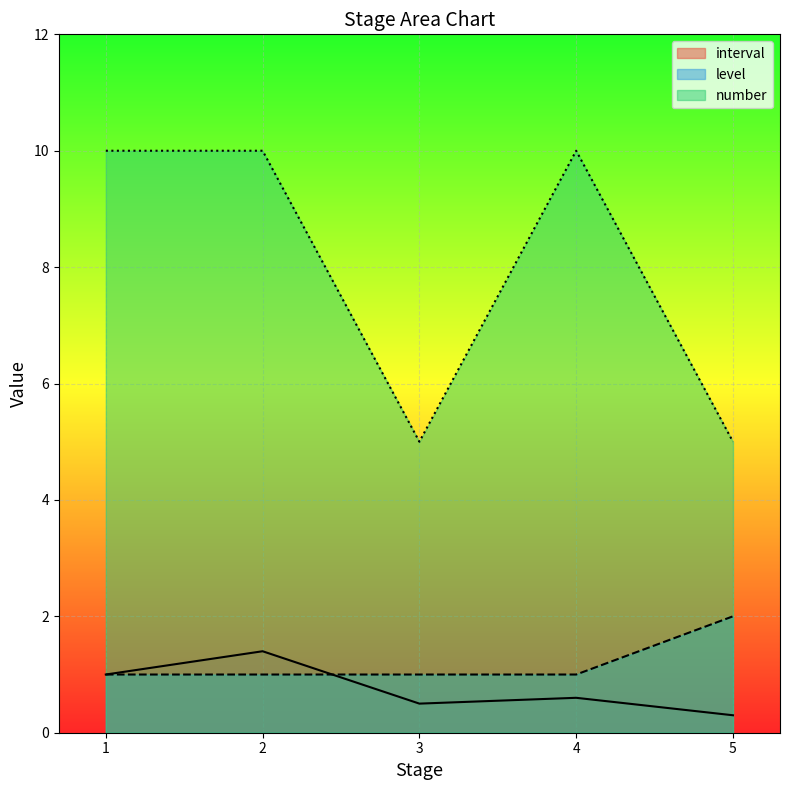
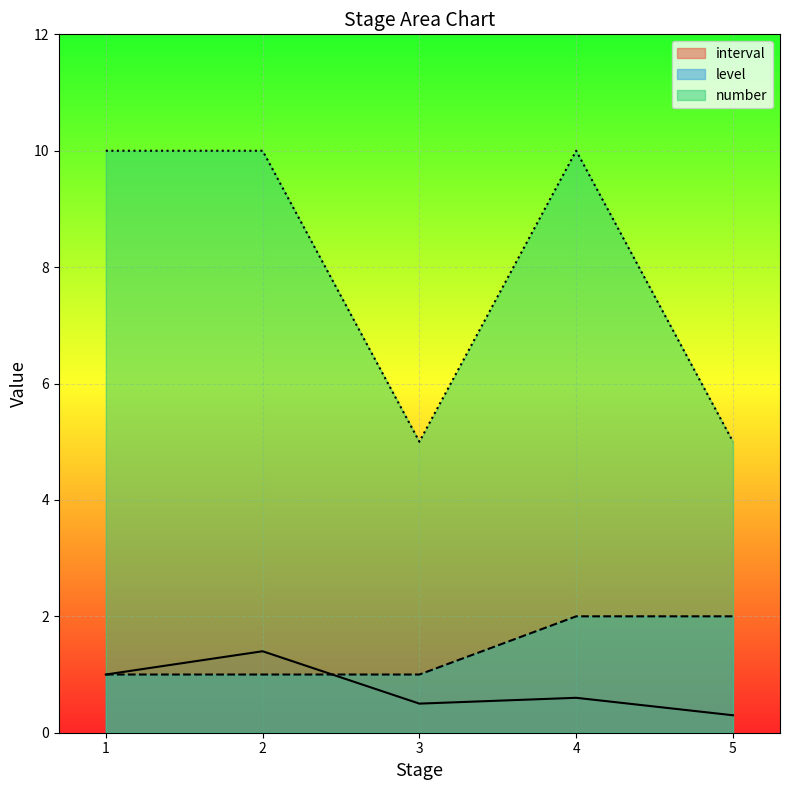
level, 4: 1 -> 2
